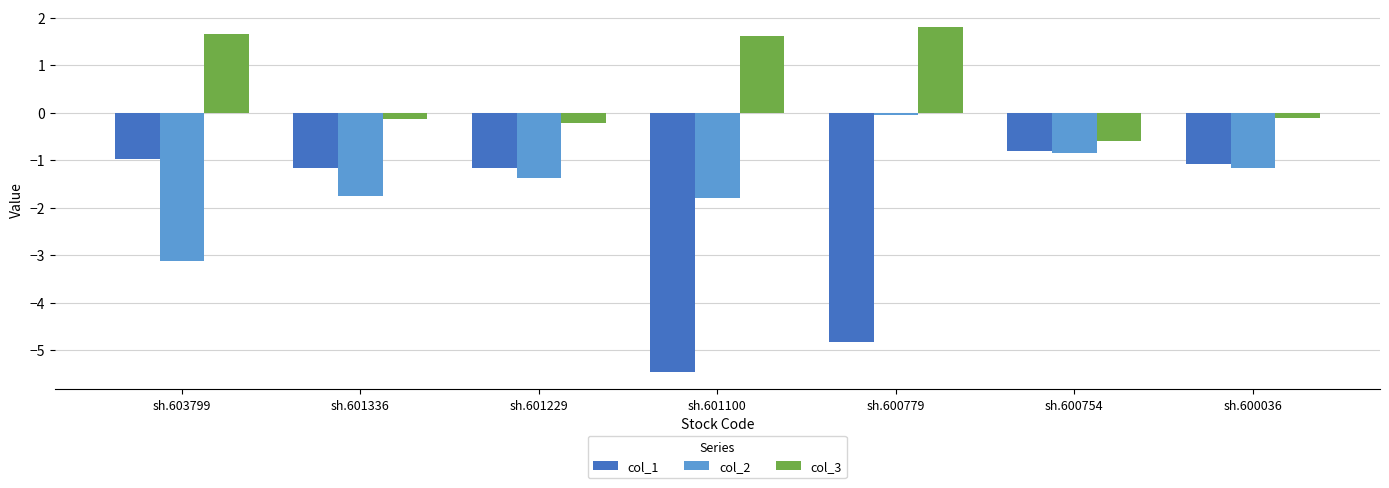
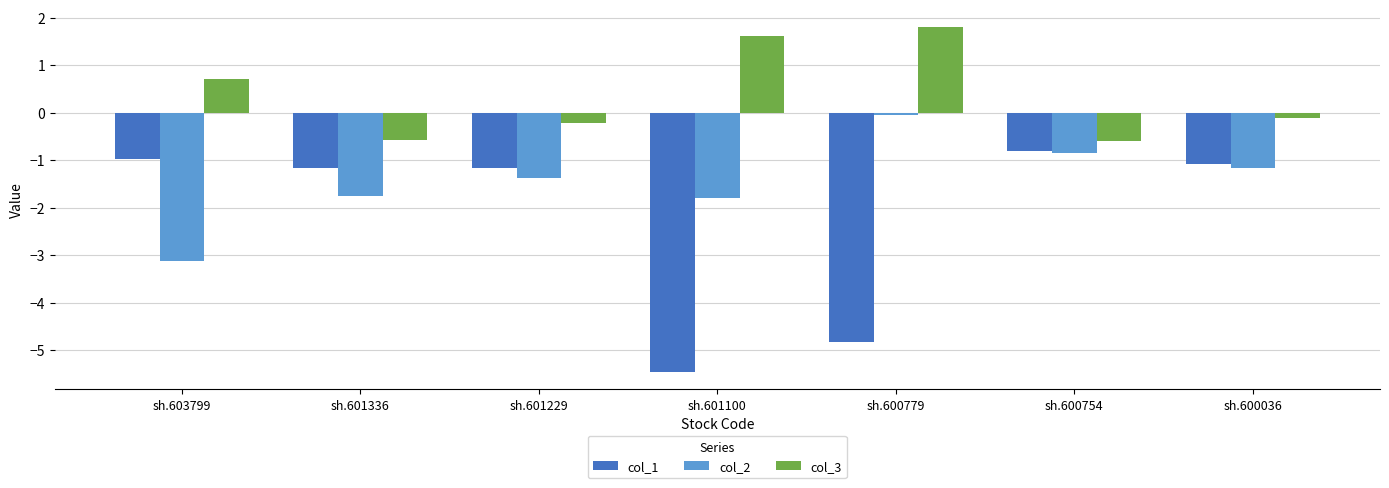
col_3, sh.603799: 1.7 -> 0.7
col_3, sh.601336: -0.1 -> -0.6
